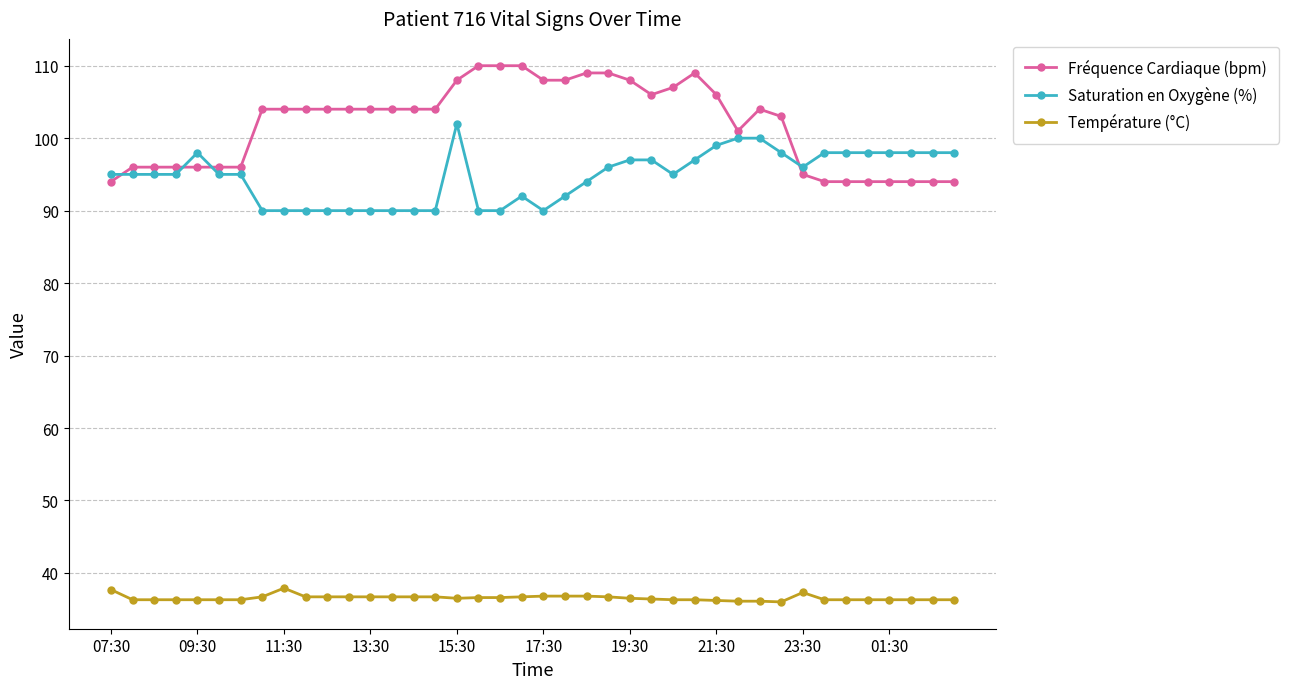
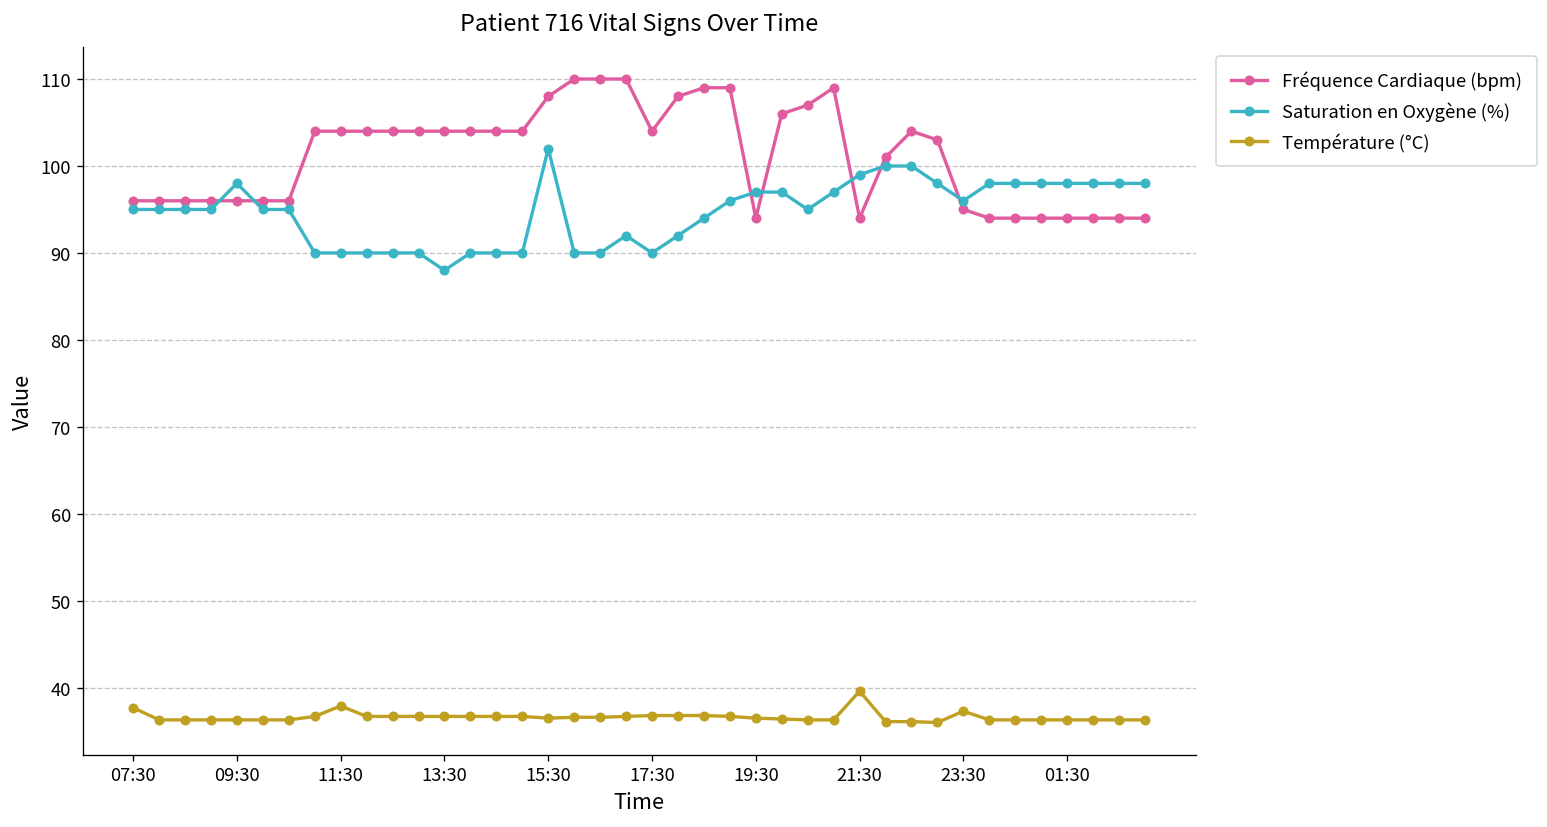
Fréquence Cardiaque (bpm), 07:30: 94 -> 96
Saturation en Oxygène (%), 13:30: 90 -> 88
Fréquence Cardiaque (bpm), 17:30: 108 -> 104
Fréquence Cardiaque (bpm), 19:30: 108 -> 94
Fréquence Cardiaque (bpm), 21:30: 106 -> 94
Température (°C), 21:30: 36 -> 40
